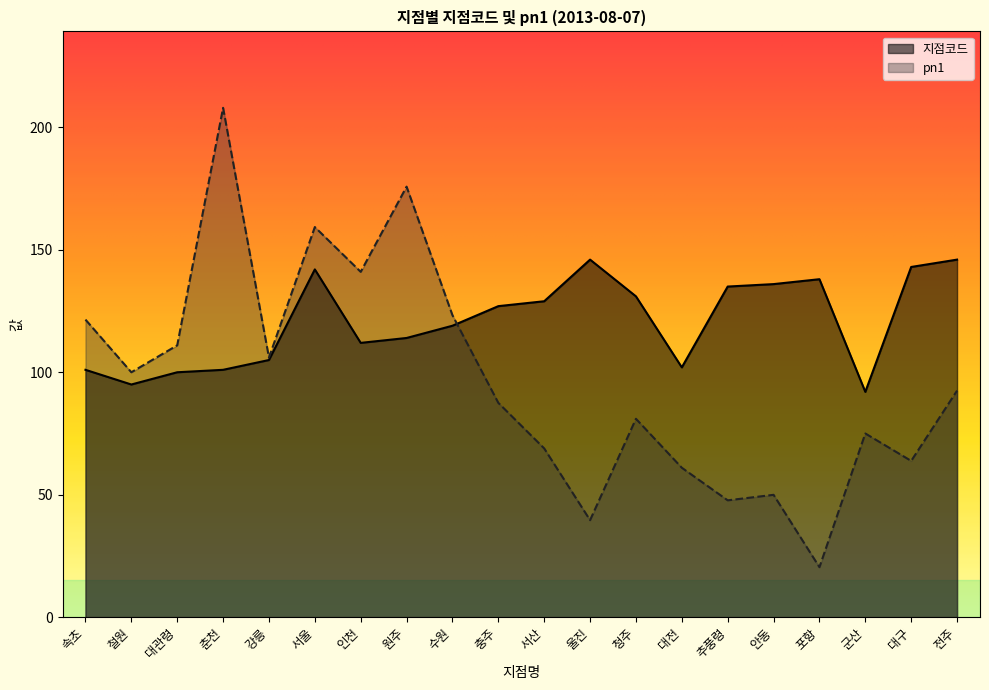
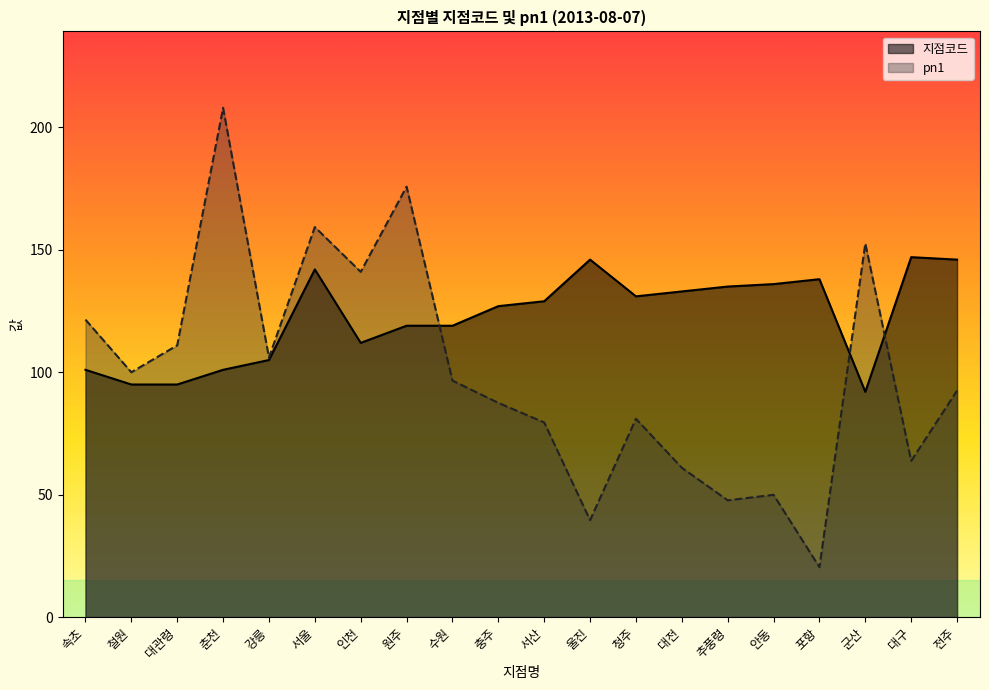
지점코드, 대관령: 100 -> 95
지점코드, 원주: 114 -> 119
pn1, 수원: 123 -> 97
pn1, 서산: 69 -> 80
지점코드, 대전: 102 -> 133
pn1, 군산: 75 -> 153
지점코드, 대구: 143 -> 147
